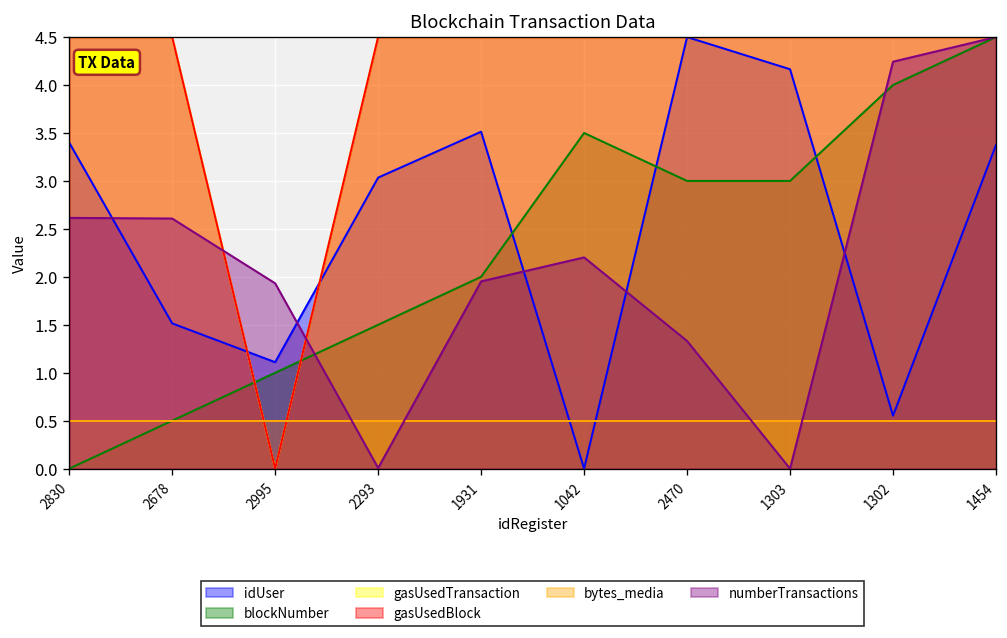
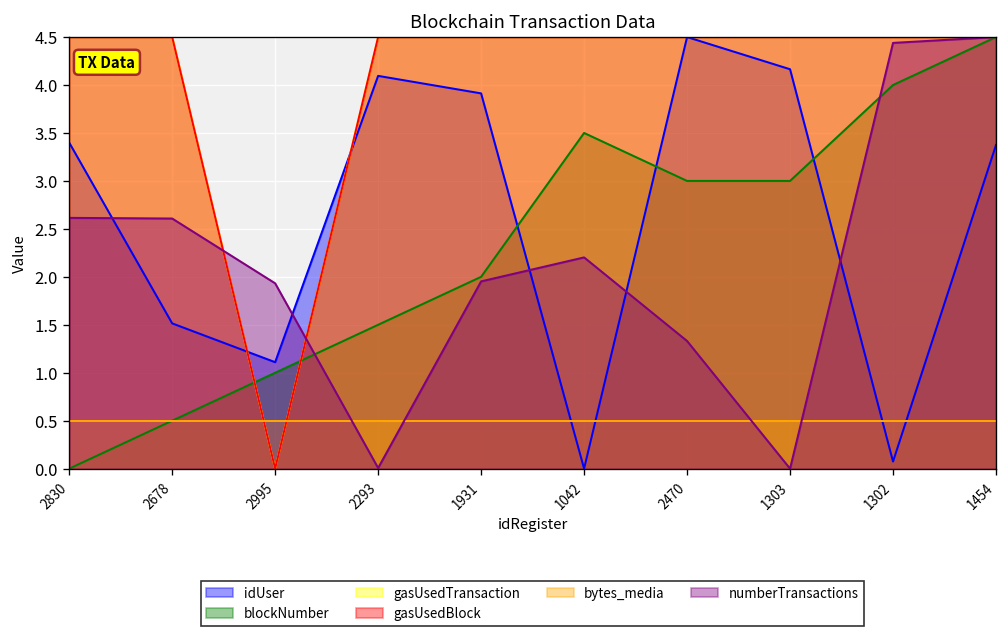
idUser, 2293: 3.0 -> 4.1
idUser, 1931: 3.5 -> 3.9
idUser, 1302: 0.6 -> 0.1
numberTransactions, 1302: 4.2 -> 4.4
